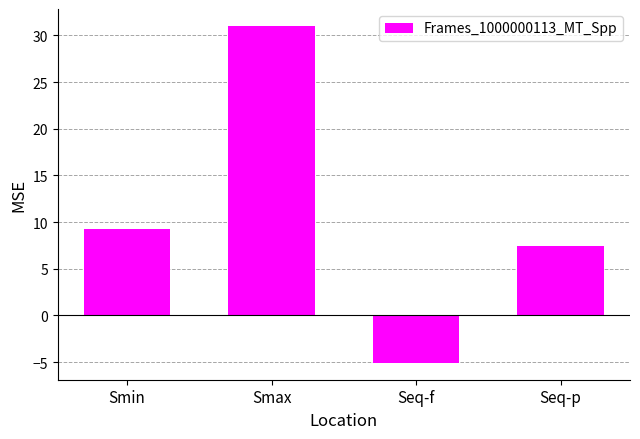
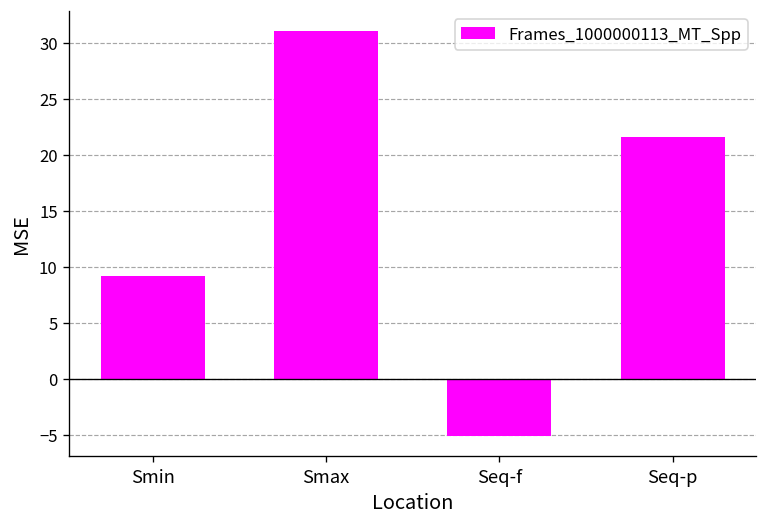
Seq-p: 7 -> 22
